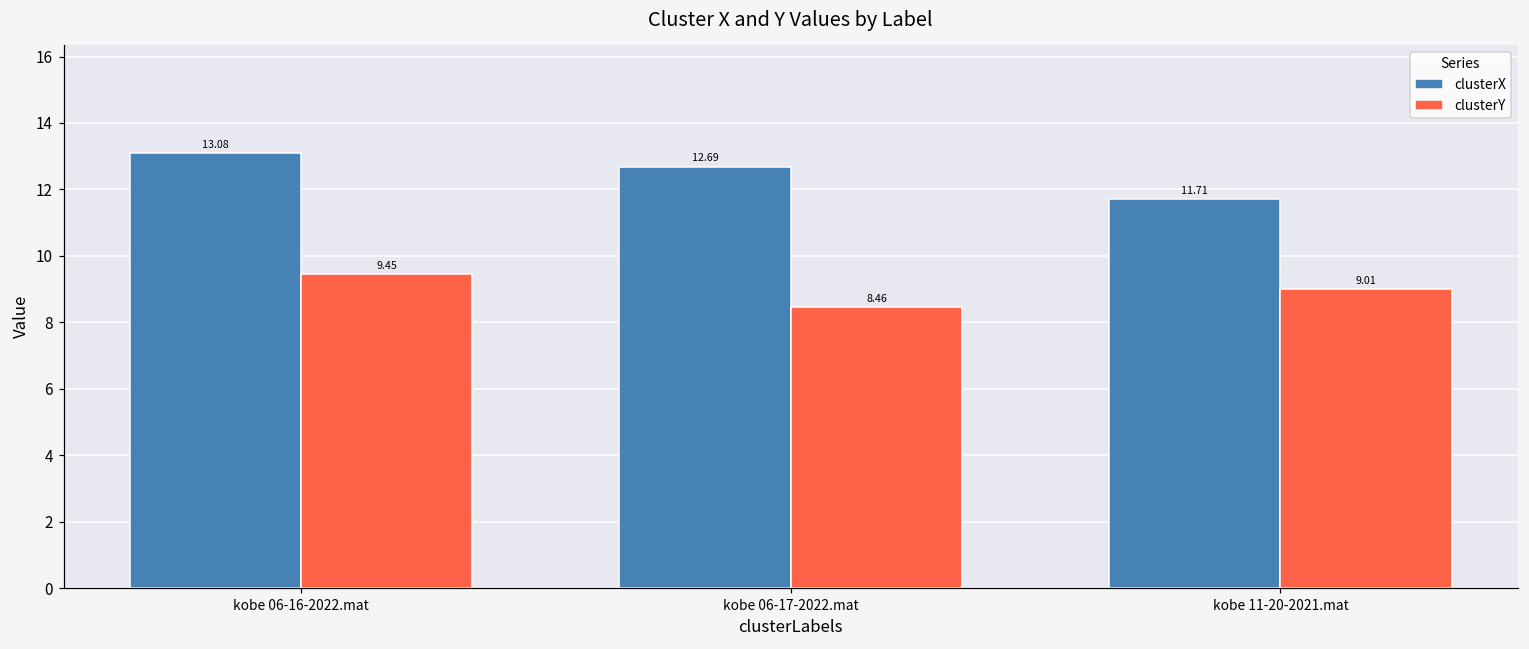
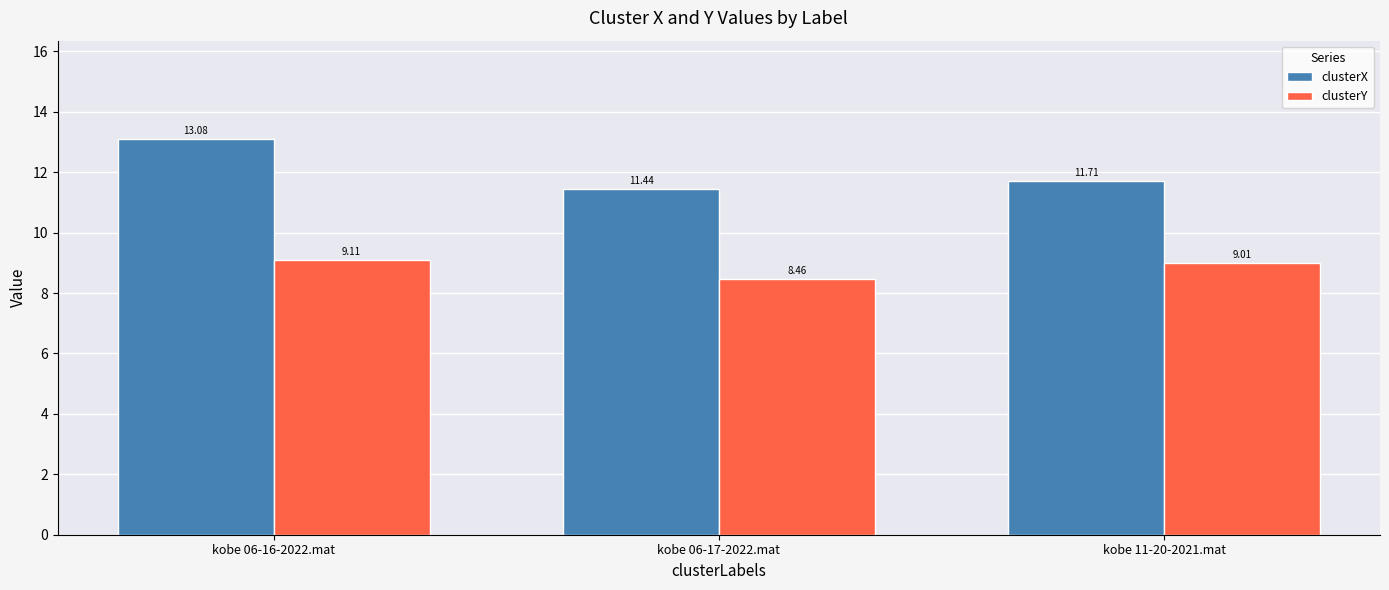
clusterY, kobe 06-16-2022.mat: 9.45 -> 9.11
clusterX, kobe 06-17-2022.mat: 12.69 -> 11.44
